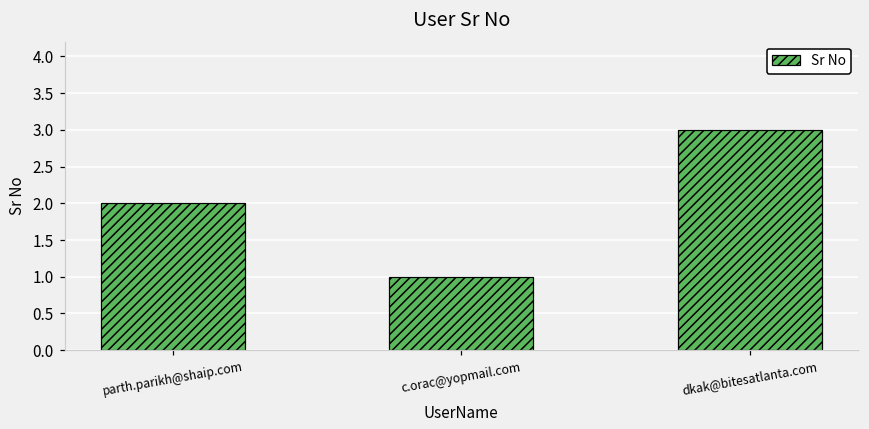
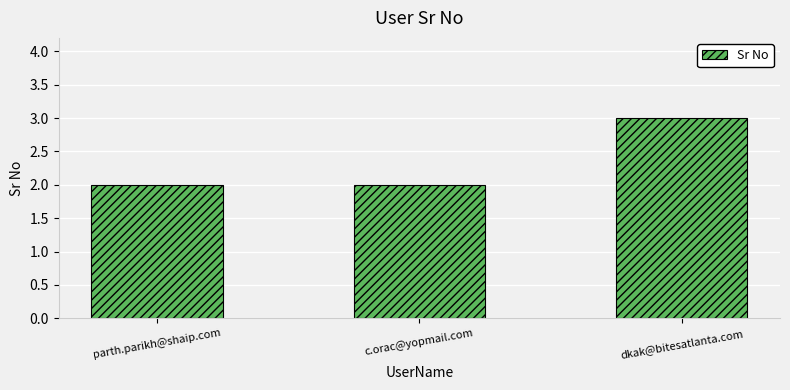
c.orac@yopmail.com: 1 -> 2
